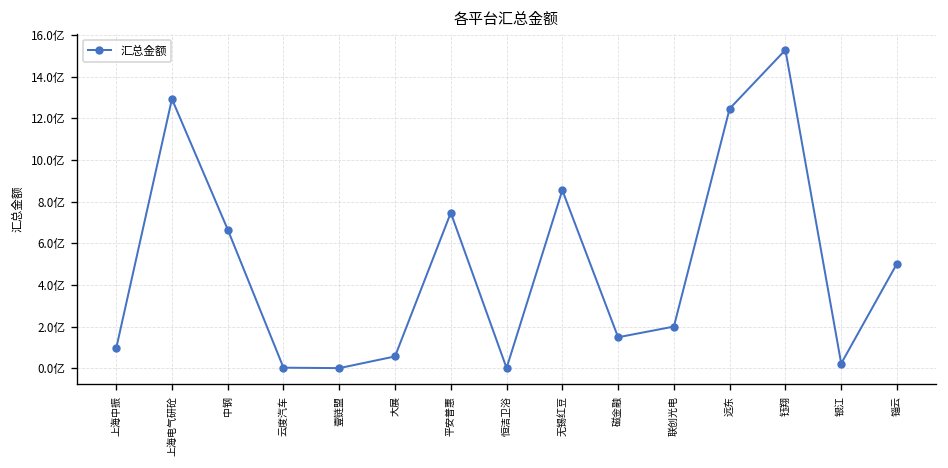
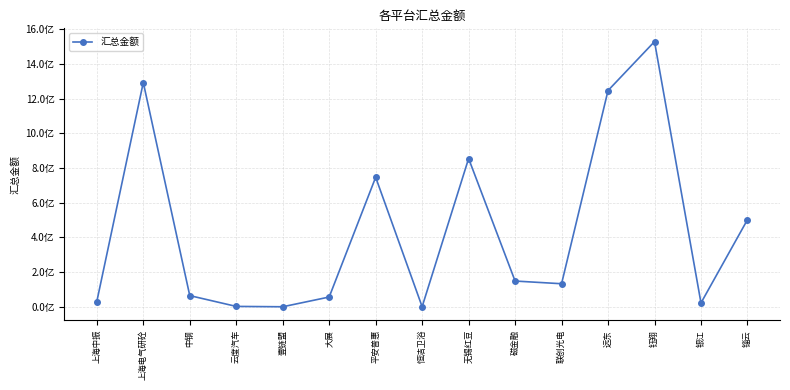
上海中振: 1.0亿 -> 0.3亿
中钢: 6.7亿 -> 0.6亿
联创光电: 2.0亿 -> 1.3亿
